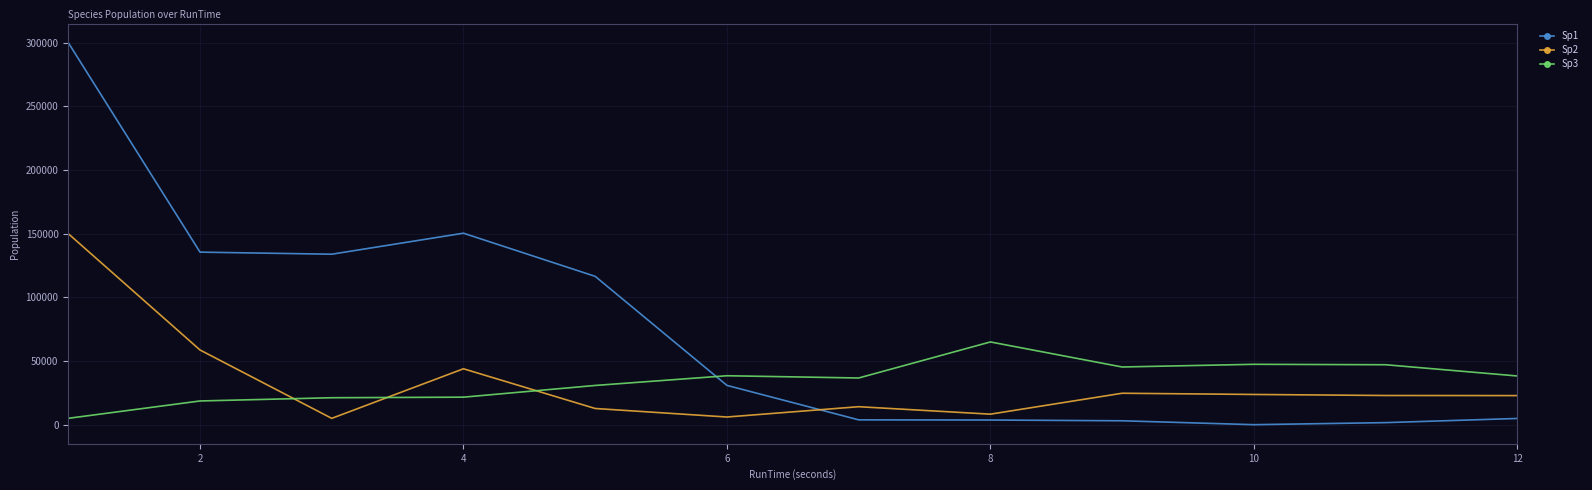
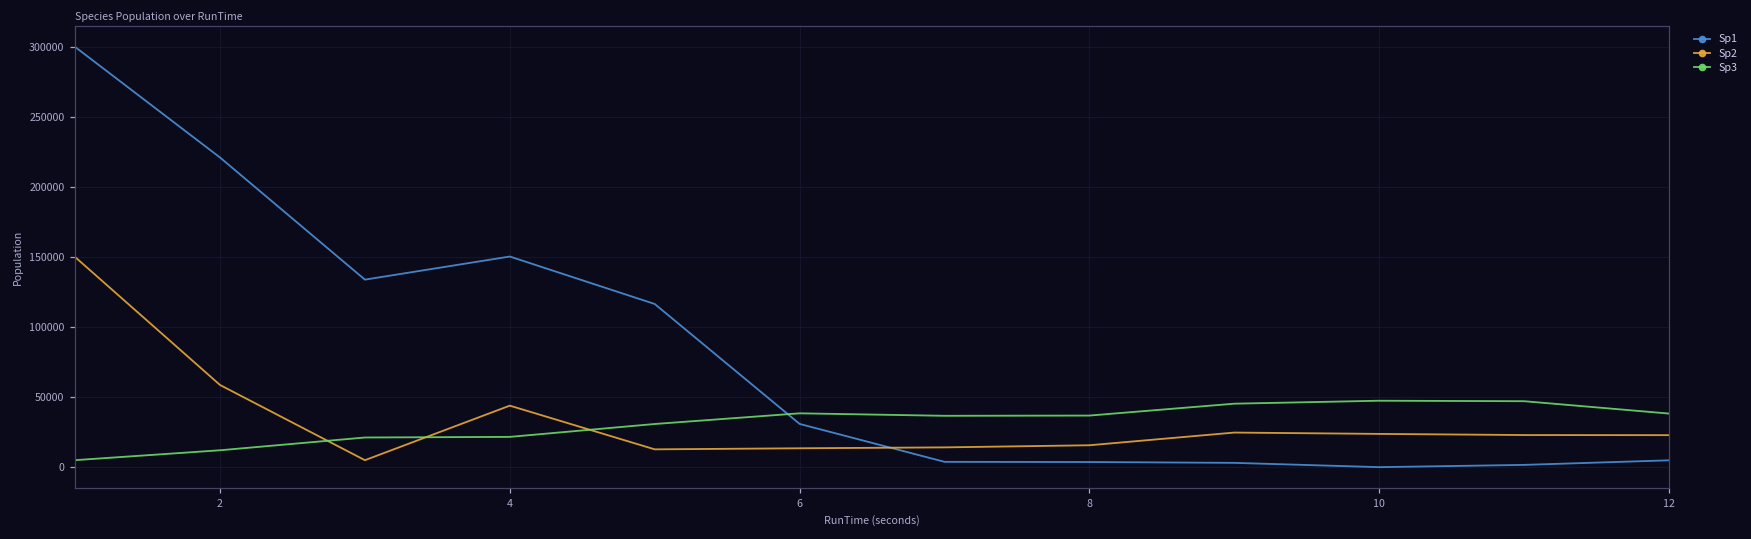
Sp1, 2: 136000 -> 221000
Sp3, 2: 19000 -> 12000
Sp2, 6: 6000 -> 13000
Sp2, 8: 8000 -> 16000
Sp3, 8: 65000 -> 37000
